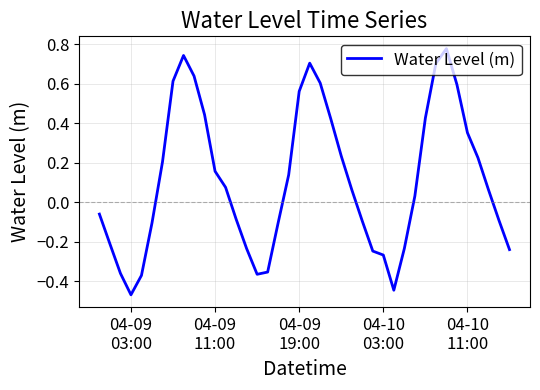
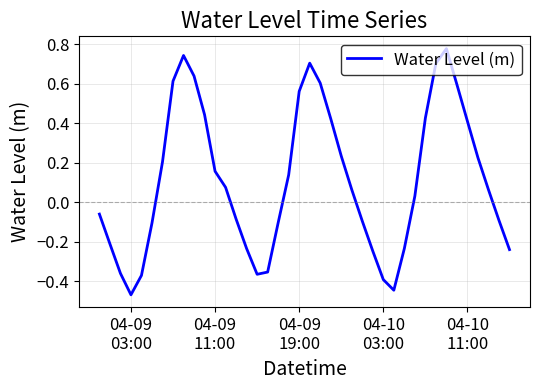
04-10 03:00: -0.27 -> -0.39
04-10 11:00: 0.35 -> 0.41
